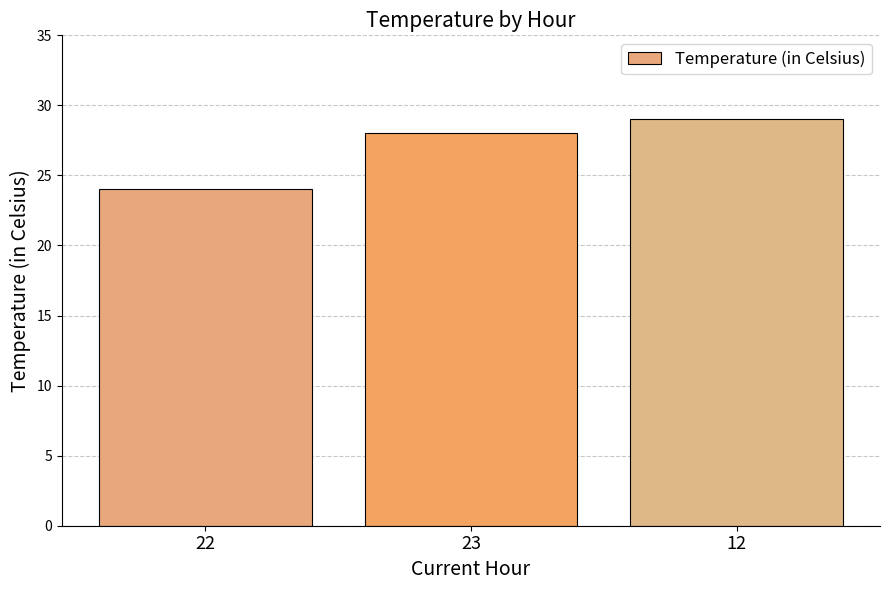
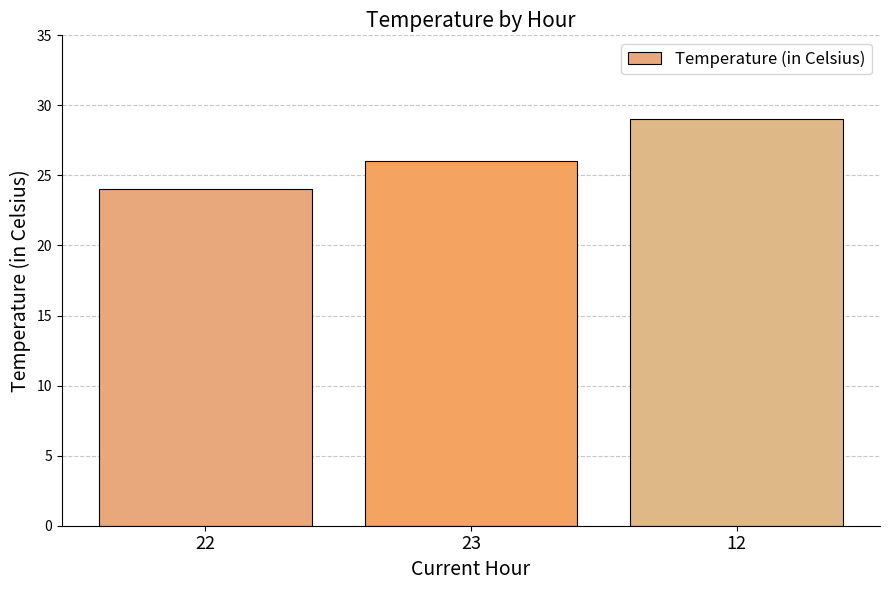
23: 28 -> 26
